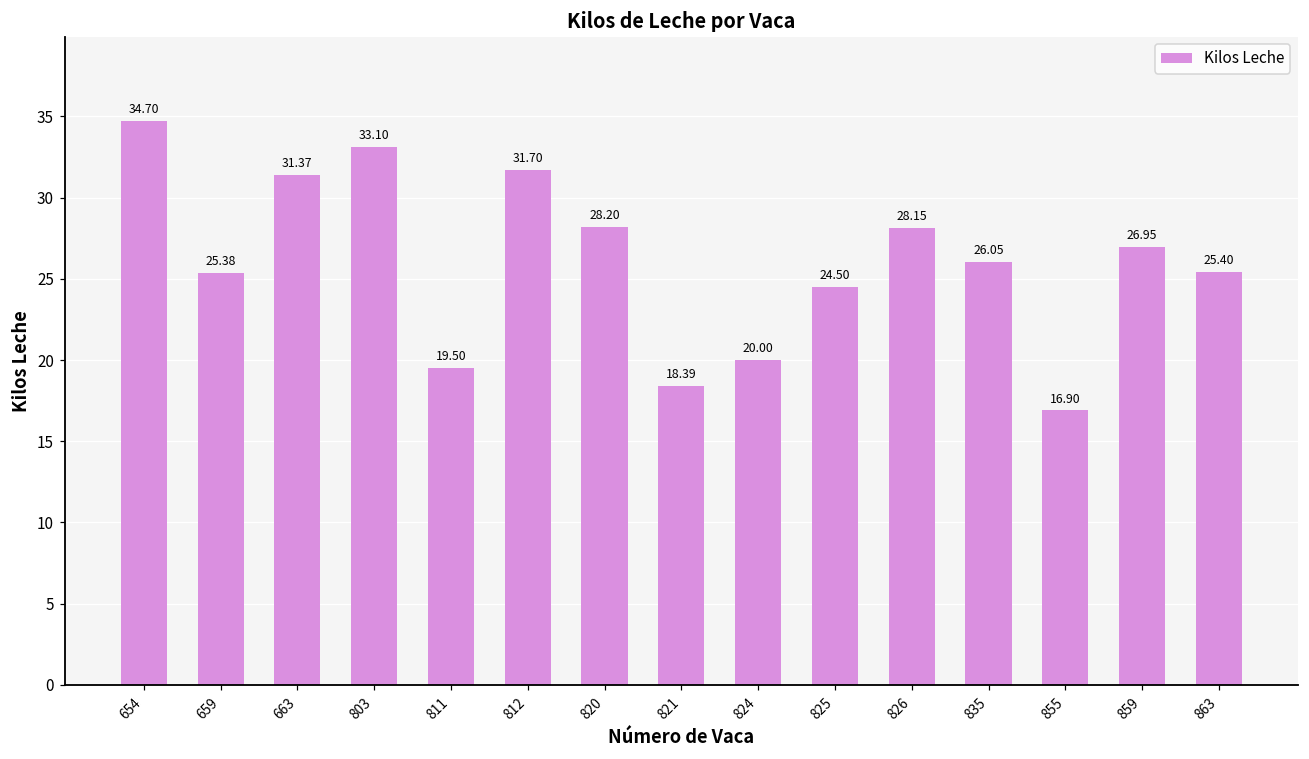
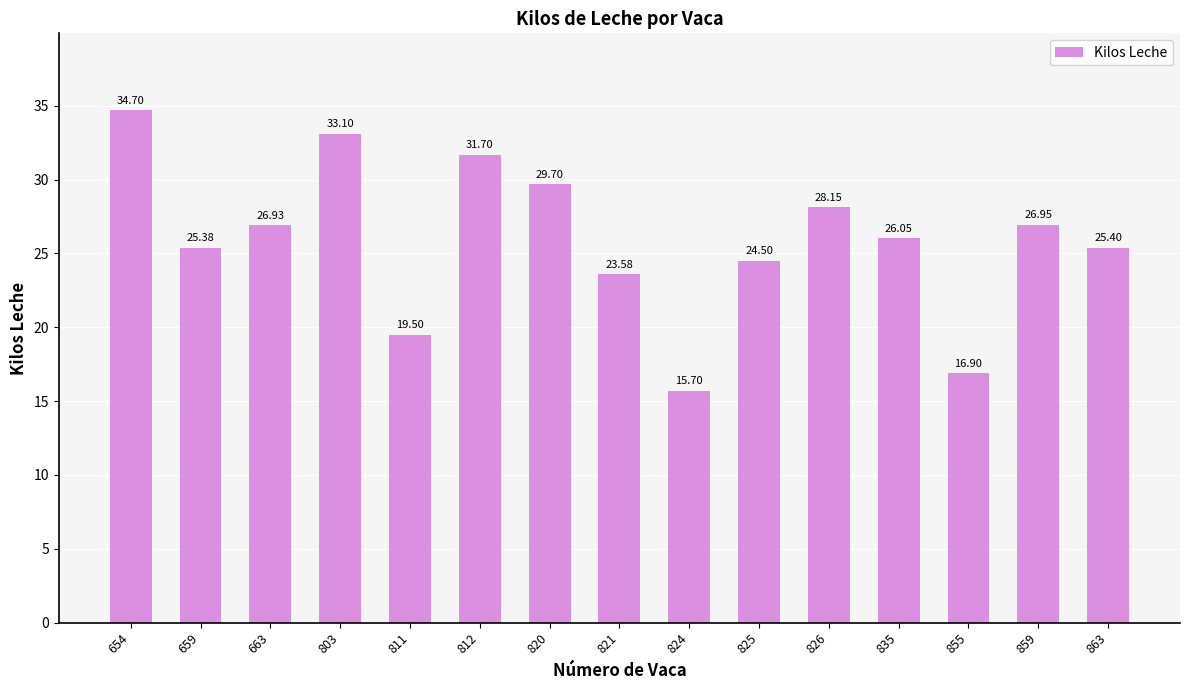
663: 31.37 -> 26.93
820: 28.20 -> 29.70
821: 18.39 -> 23.58
824: 20.00 -> 15.70
